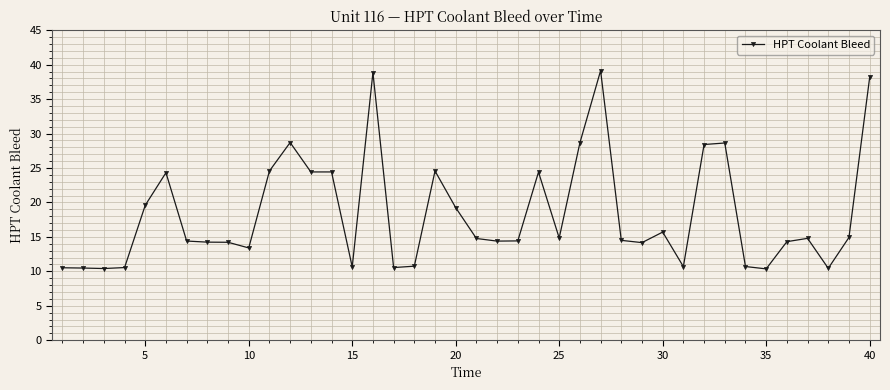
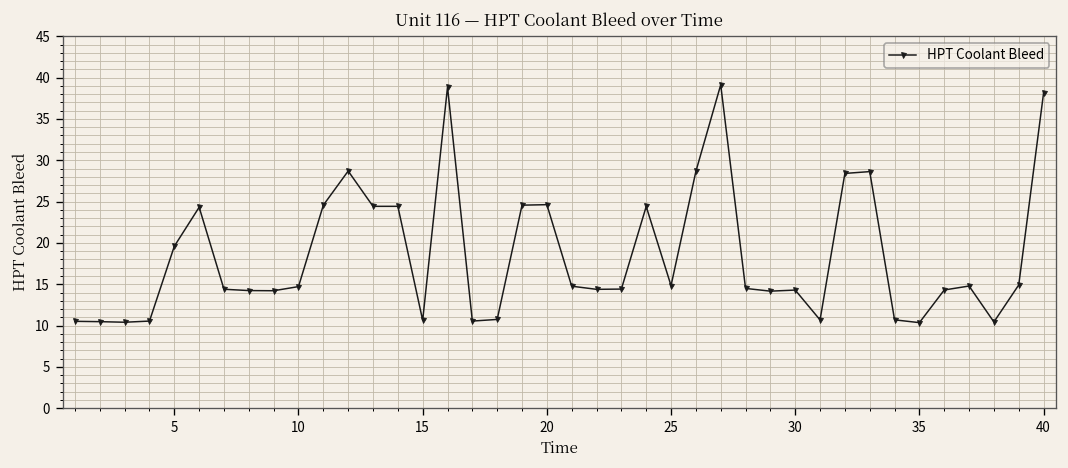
10: 13 -> 15
20: 19 -> 25
30: 16 -> 14
